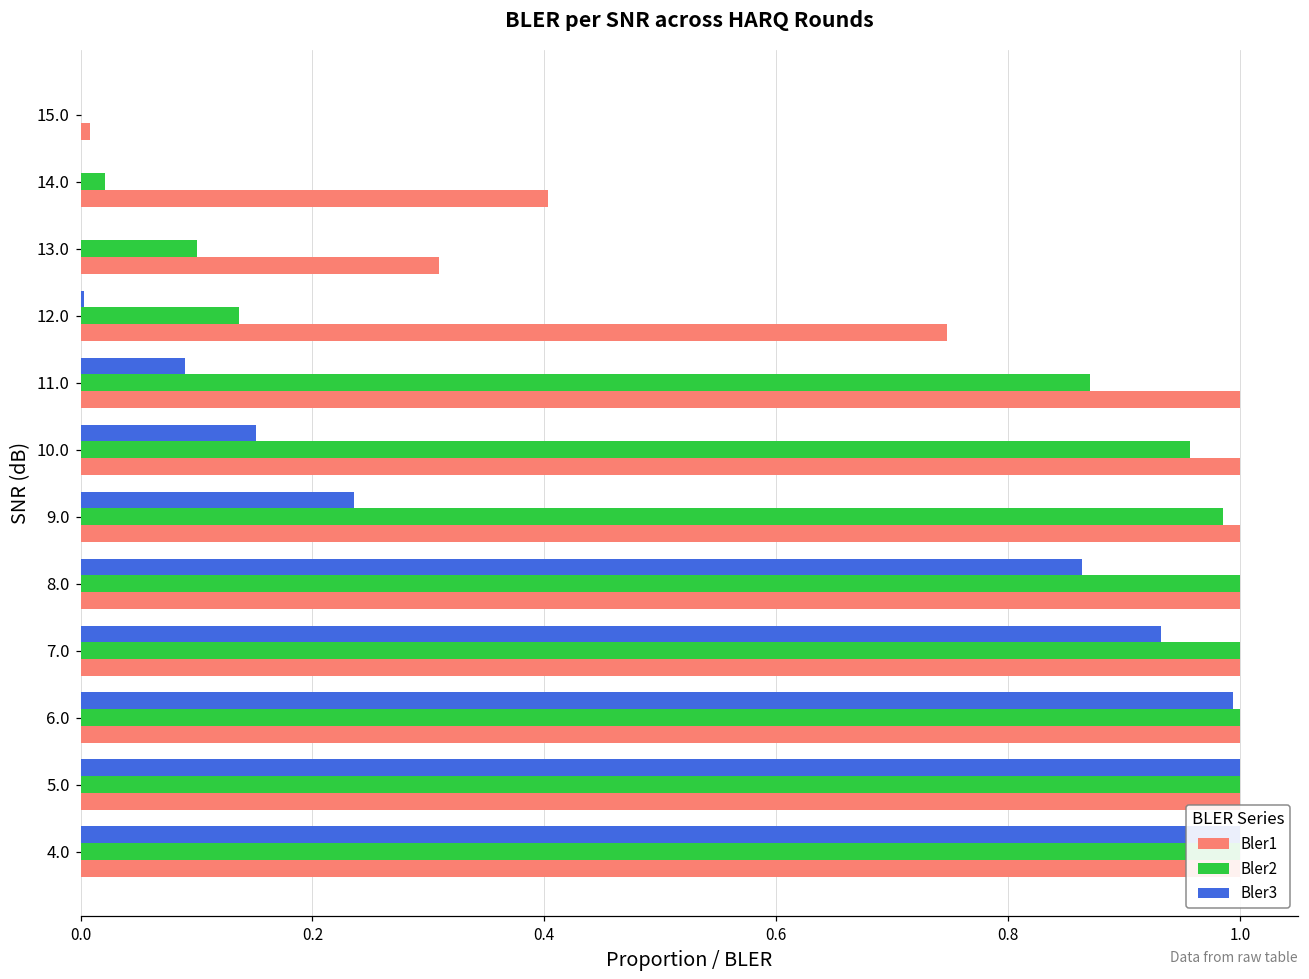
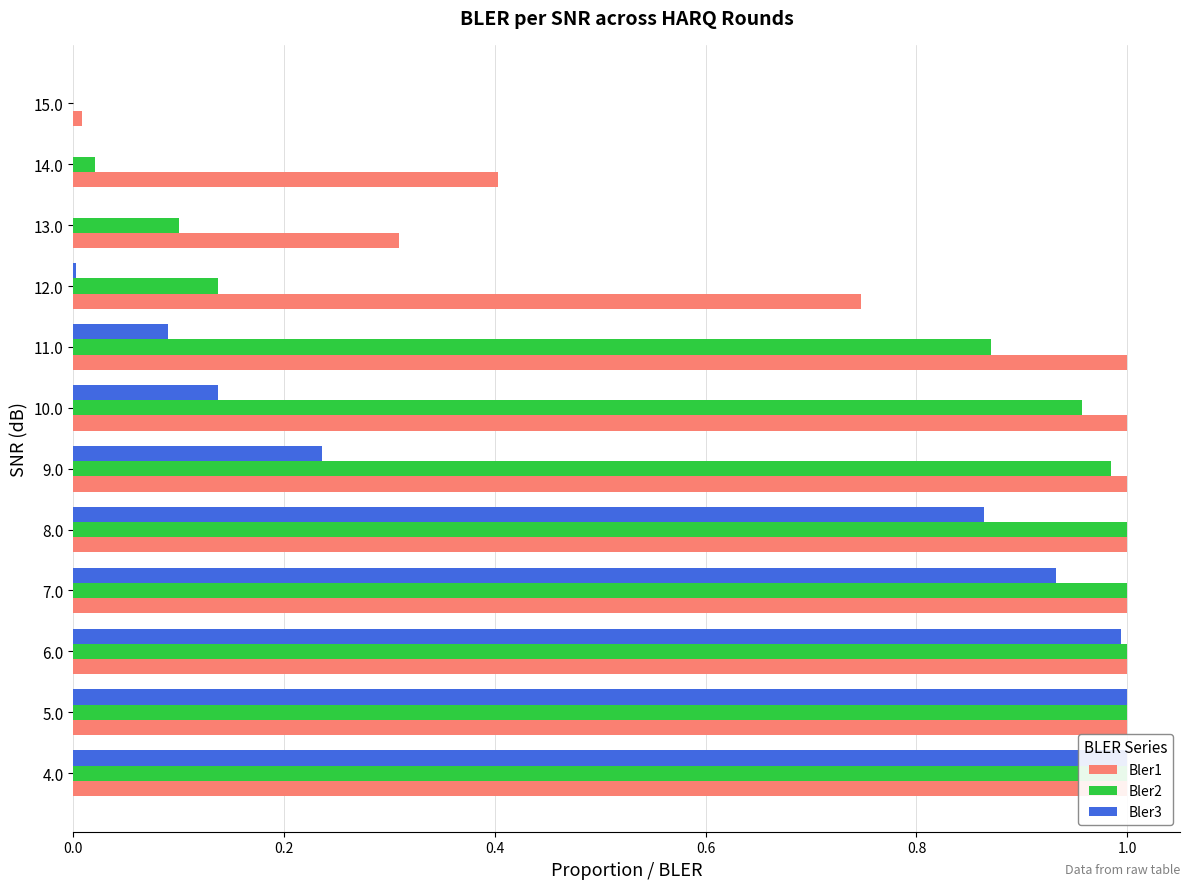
Bler3, 10.0: 0.151 -> 0.137
